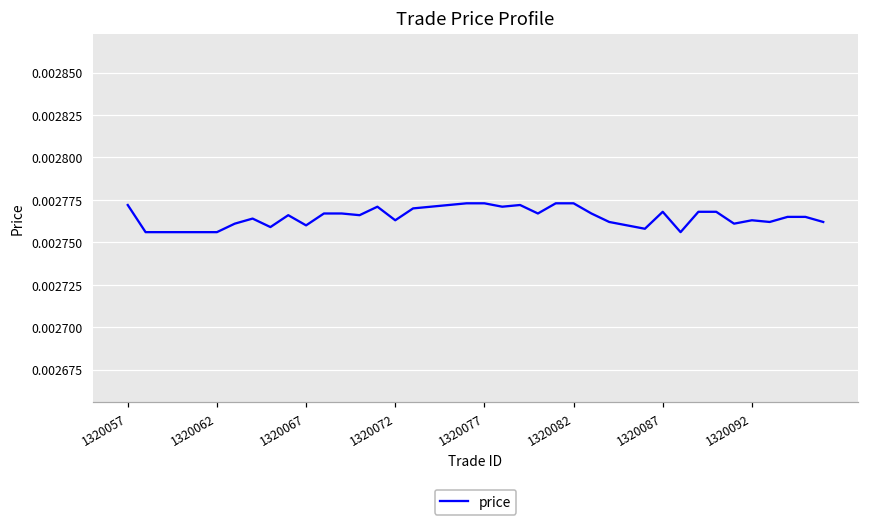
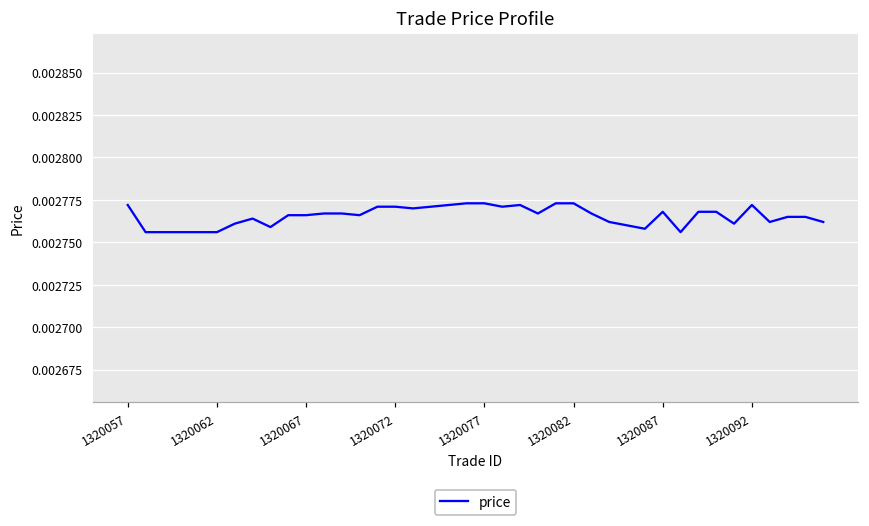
1320067: 0.002760 -> 0.002766
1320072: 0.002763 -> 0.002771
1320092: 0.002763 -> 0.002772
